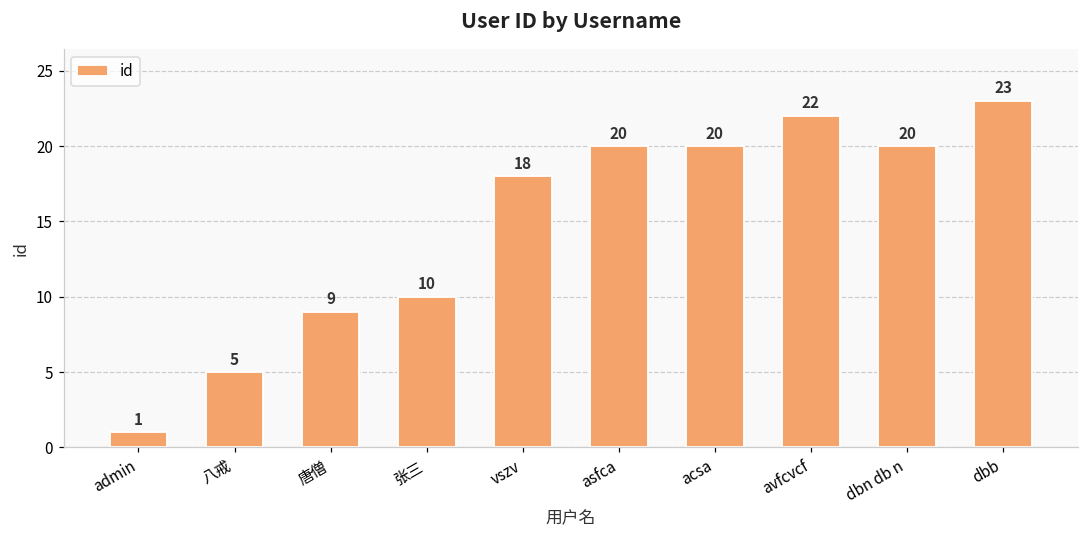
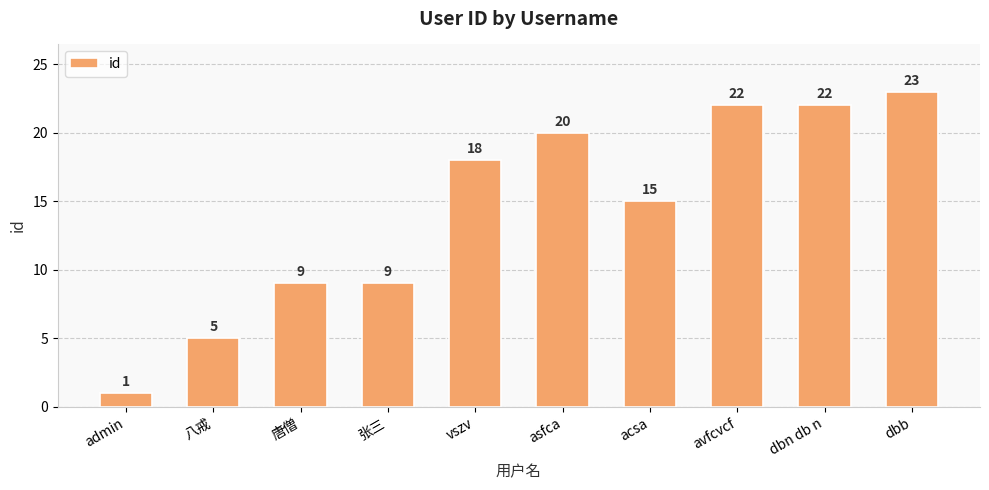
张三: 10 -> 9
acsa: 20 -> 15
dbn db n: 20 -> 22
